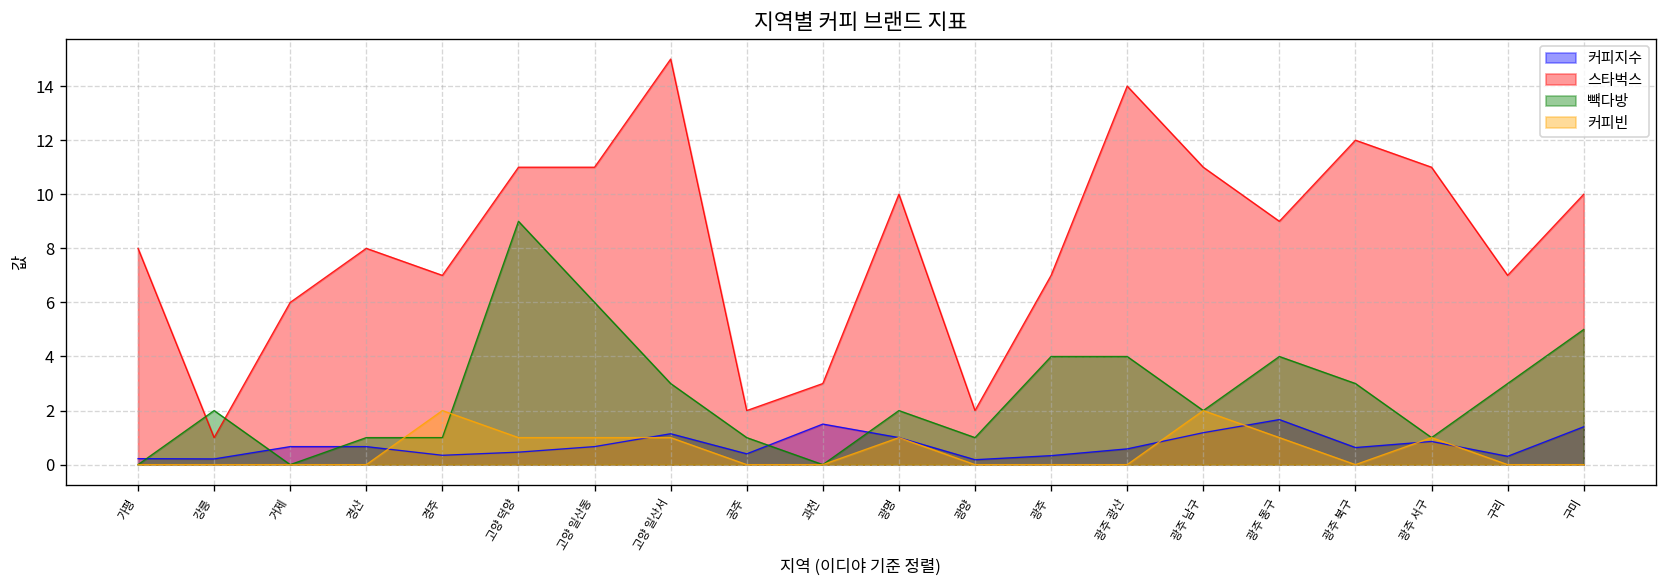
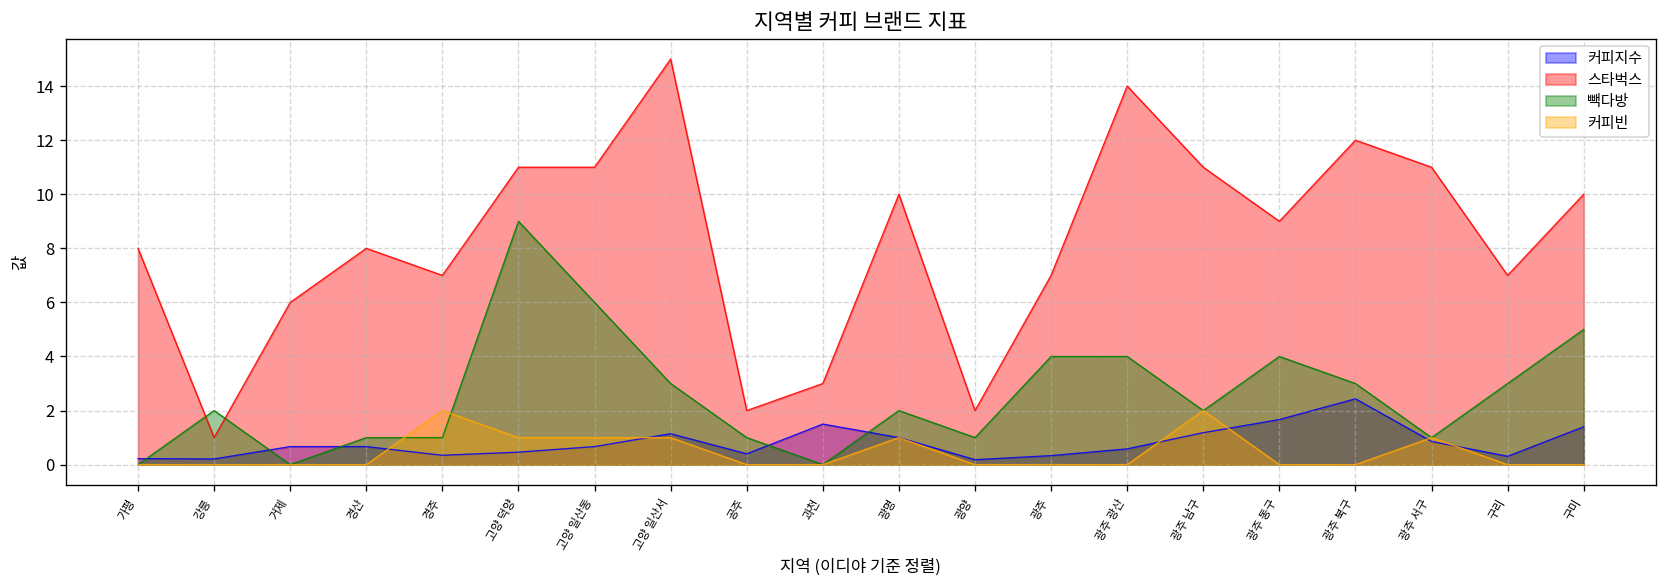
커피빈, 광주 동구: 1 -> 0
커피지수, 광주 북구: 0.6 -> 2.4
